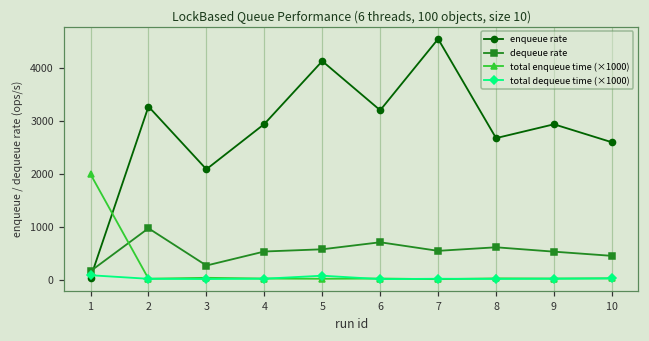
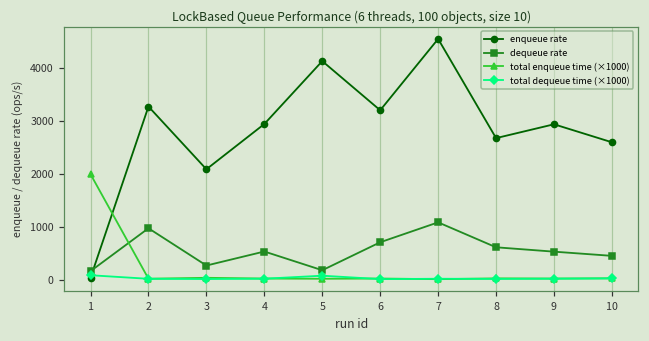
dequeue rate, 5: 600 -> 200
dequeue rate, 7: 600 -> 1100
